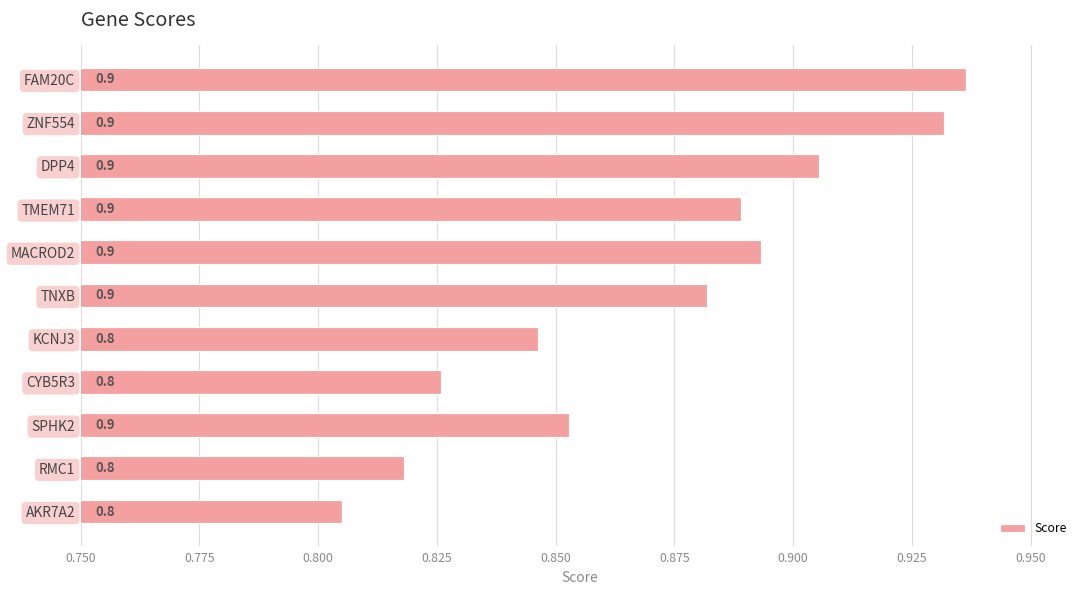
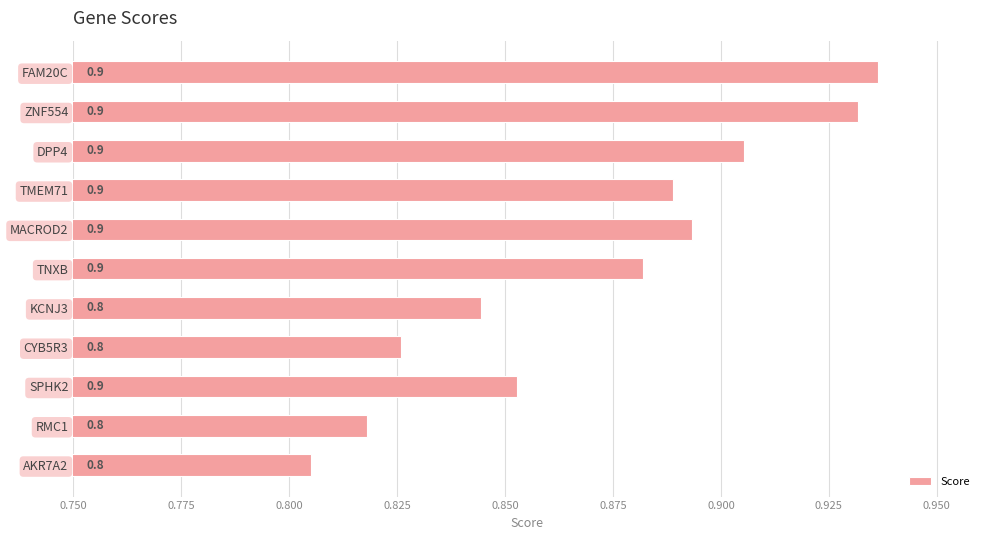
KCNJ3: 0.846 -> 0.844
